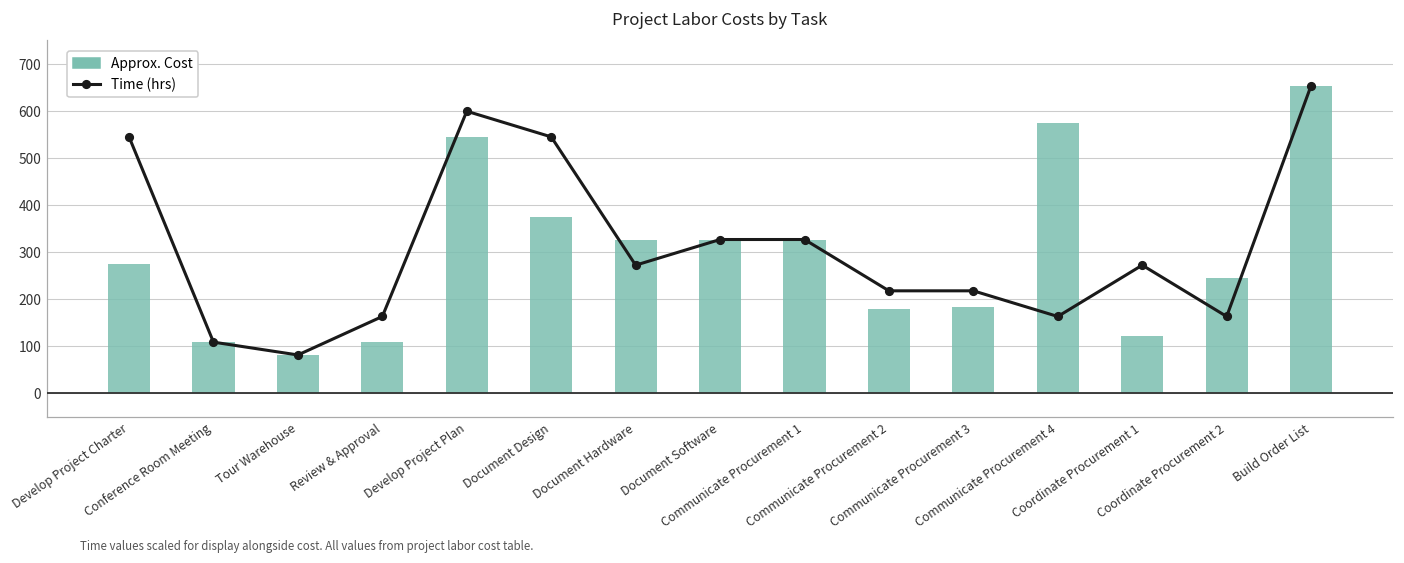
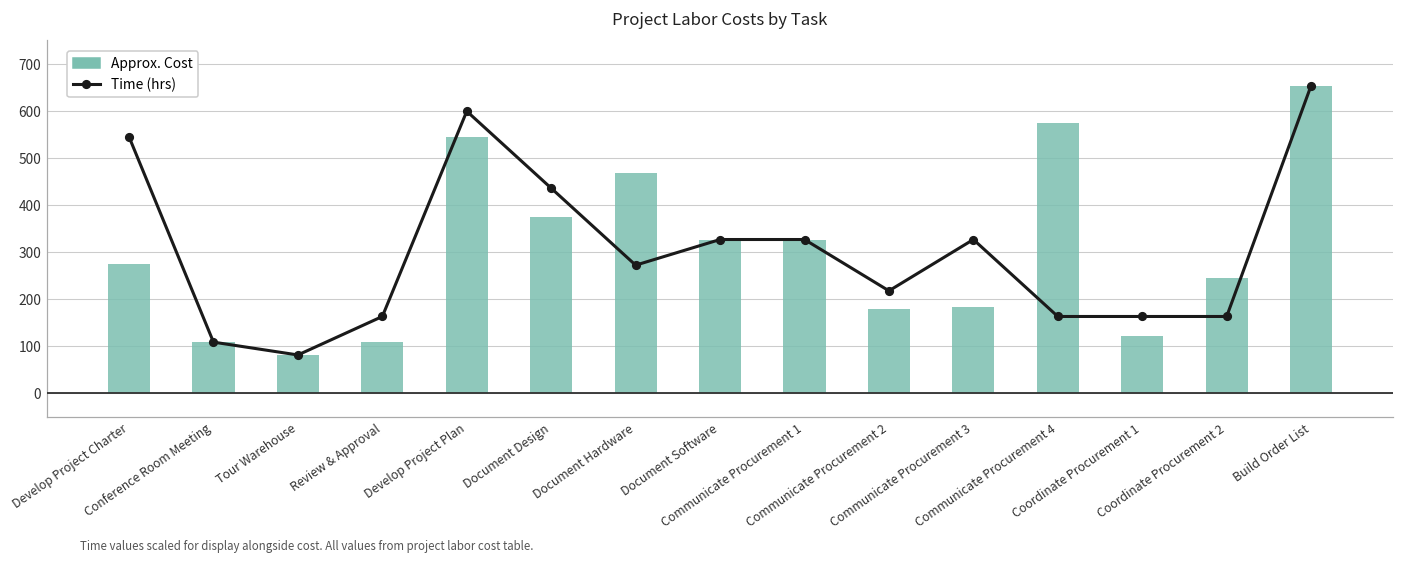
Time (hrs), Document Design: 550 -> 440
Approx. Cost, Document Hardware: 330 -> 470
Time (hrs), Communicate Procurement 3: 220 -> 330
Time (hrs), Coordinate Procurement 1: 270 -> 160
